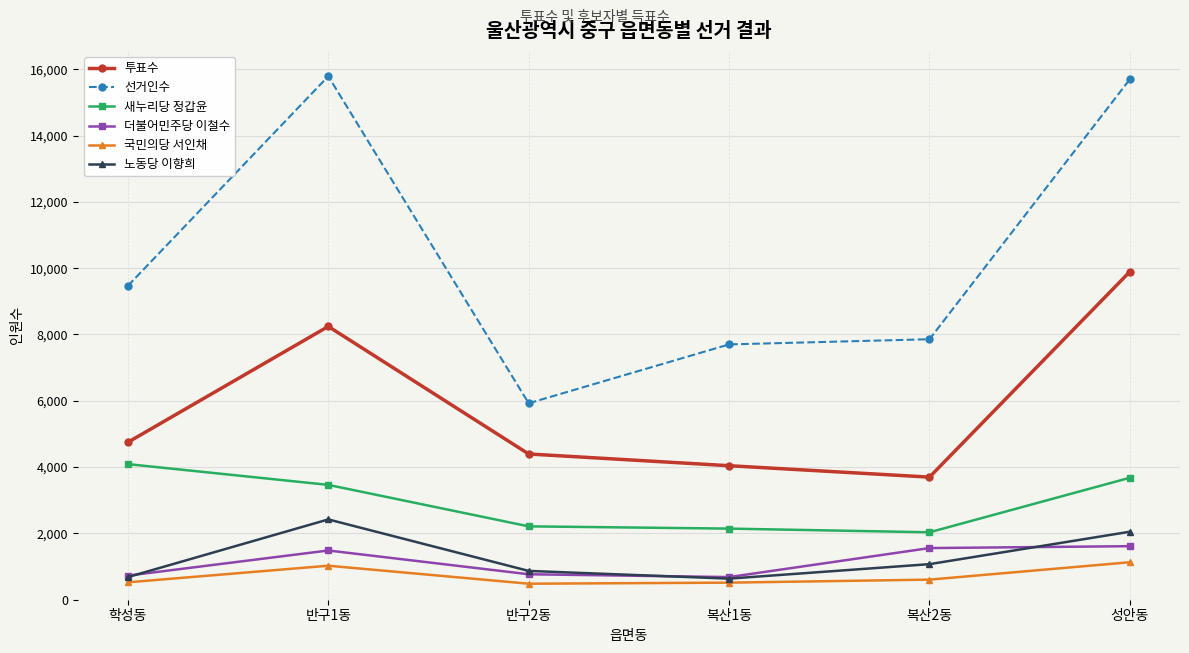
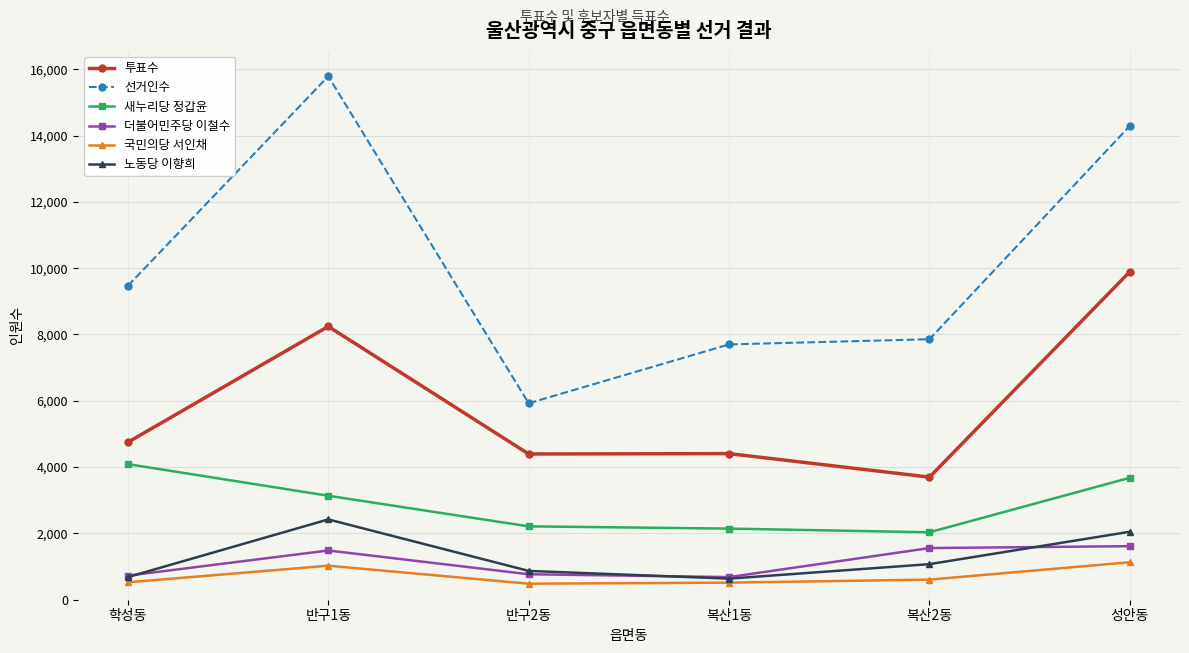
새누리당 정갑윤, 반구1동: 3,500 -> 3,100
투표수, 복산1동: 4,000 -> 4,400
선거인수, 성안동: 15,700 -> 14,300
